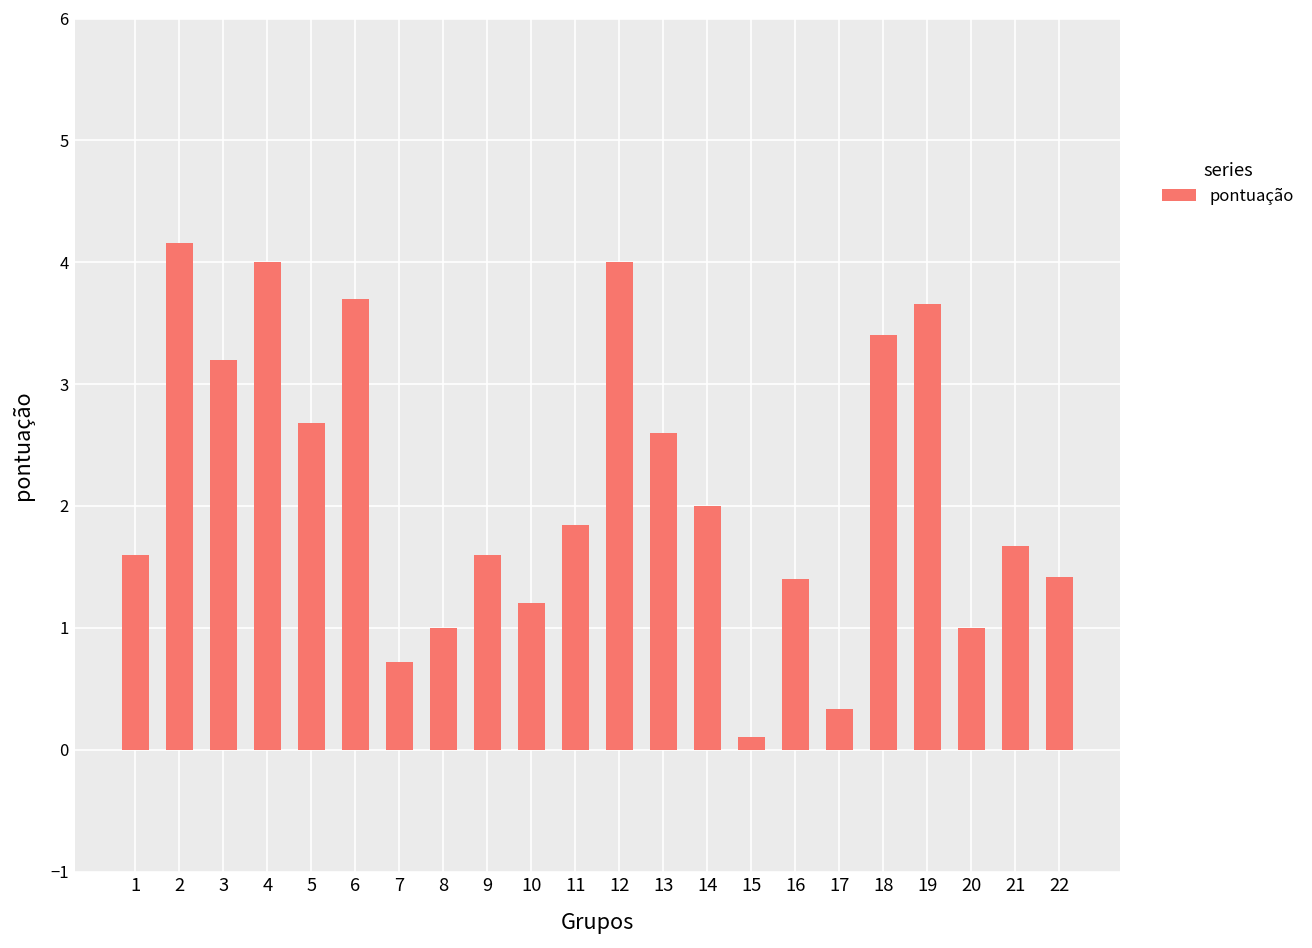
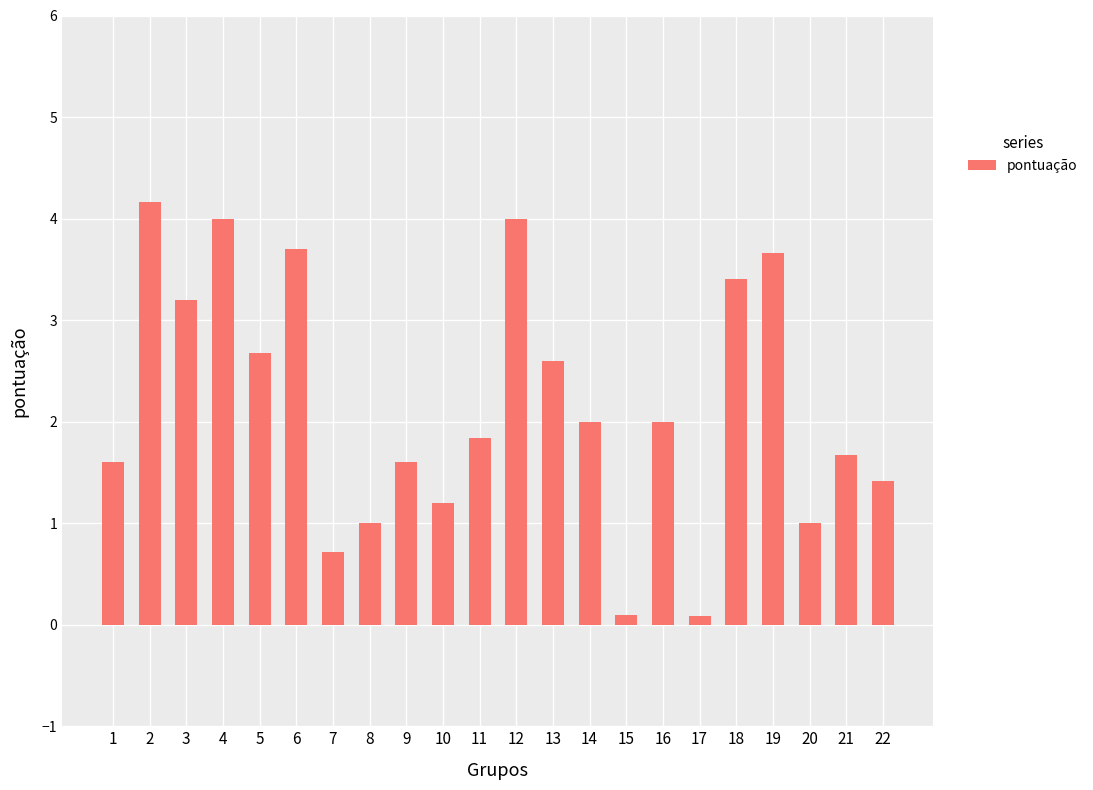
16: 1.4 -> 2.0
17: 0.33 -> 0.09
